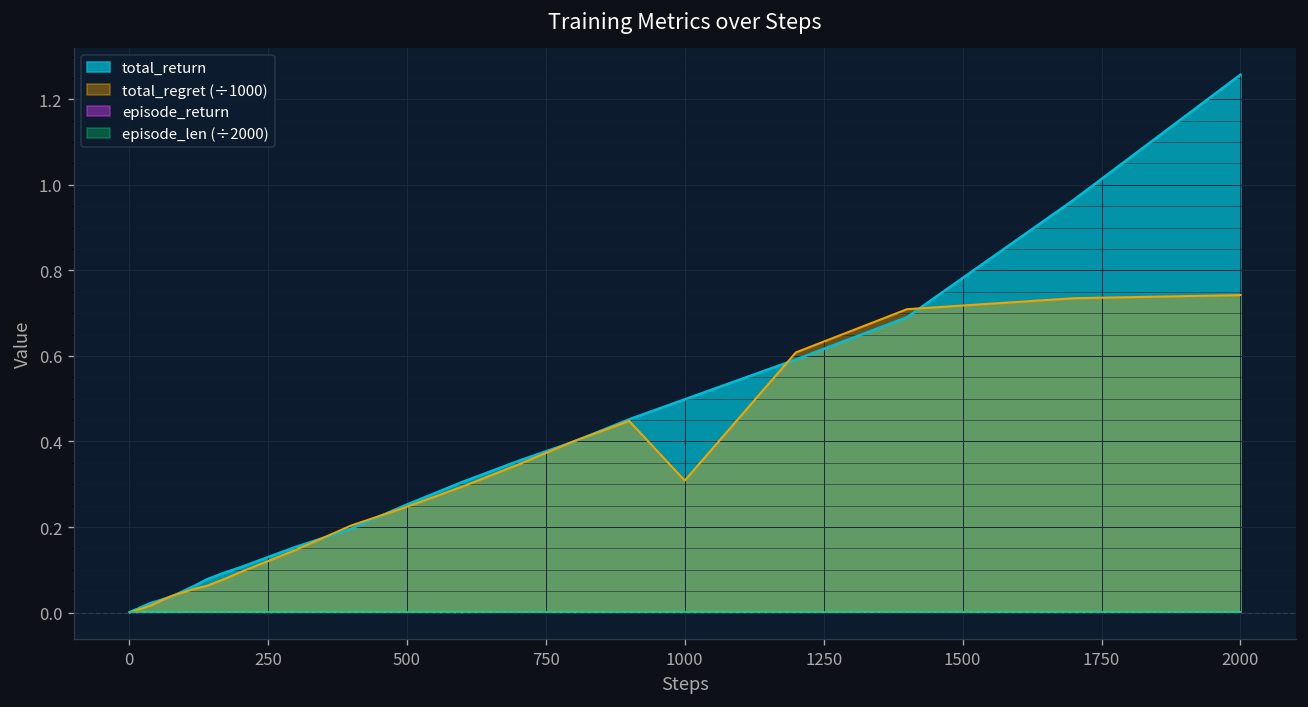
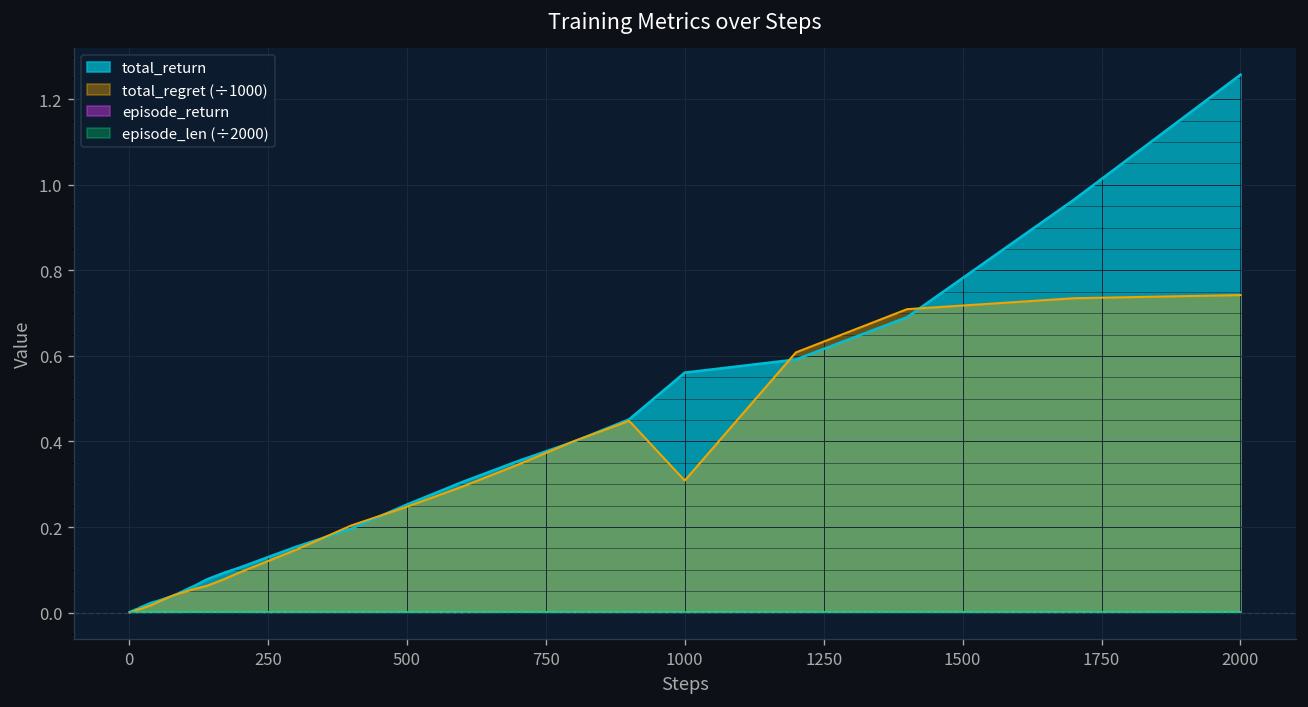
total_return, 1000: 0.50 -> 0.56
